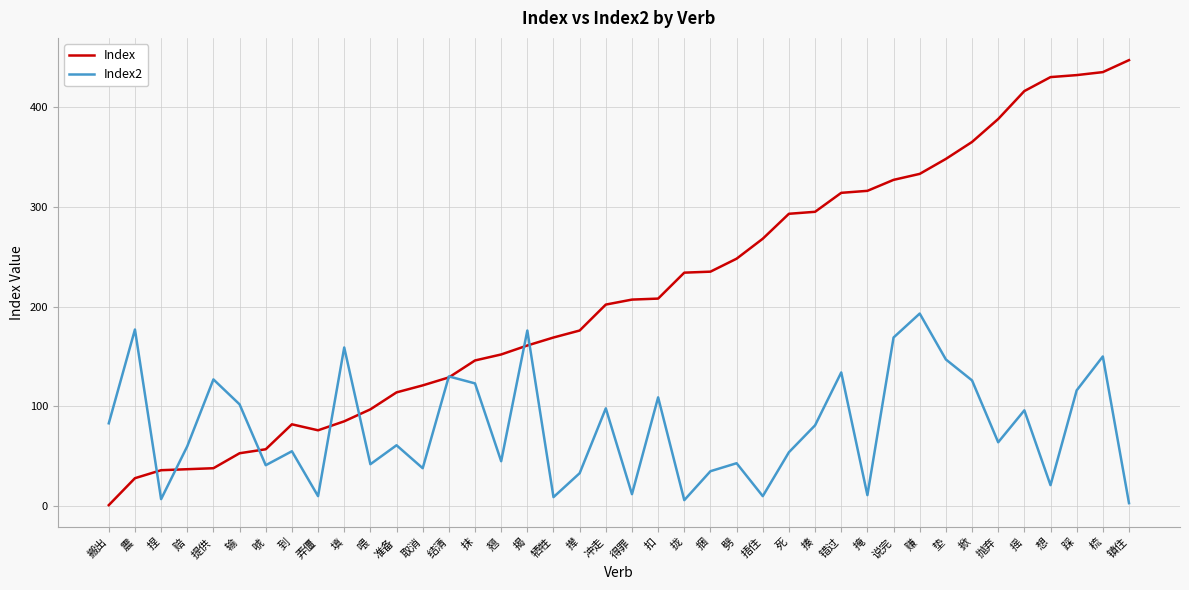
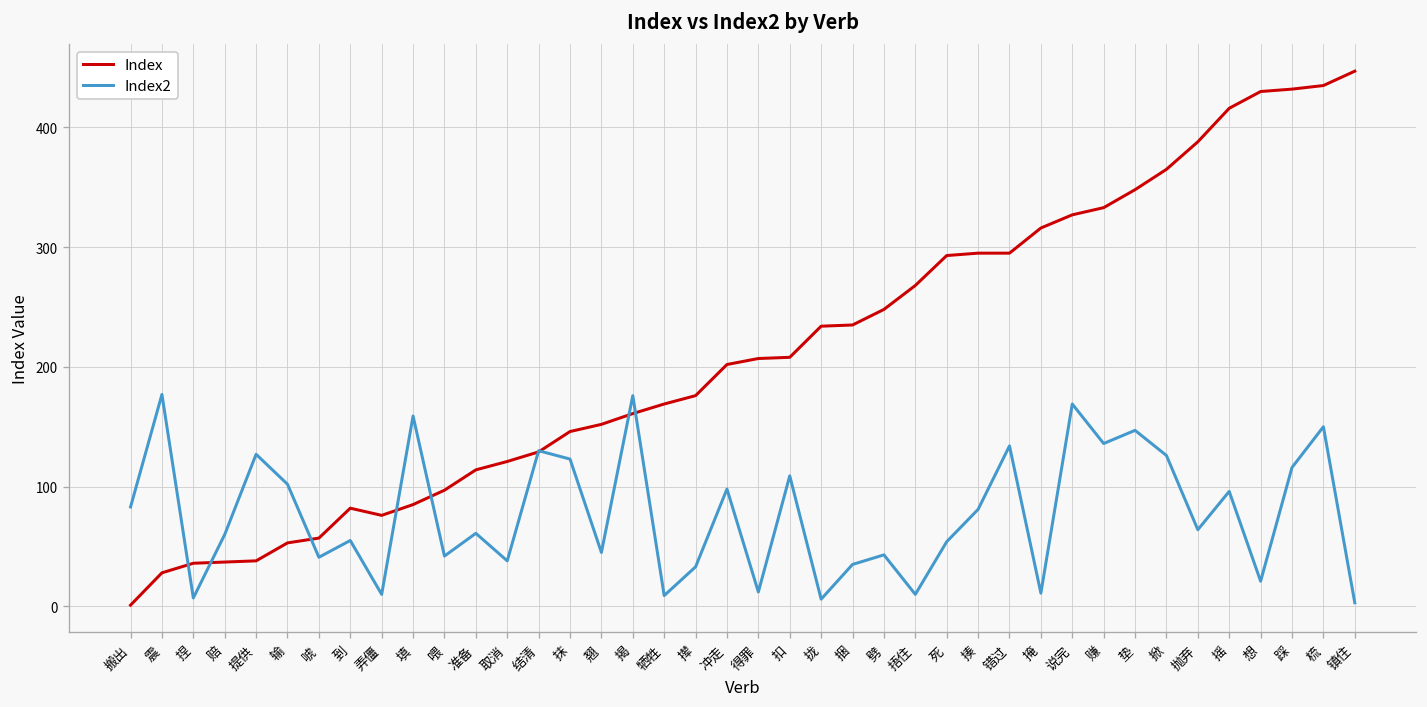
Index, 错过: 310 -> 300
Index2, 赚: 190 -> 140
